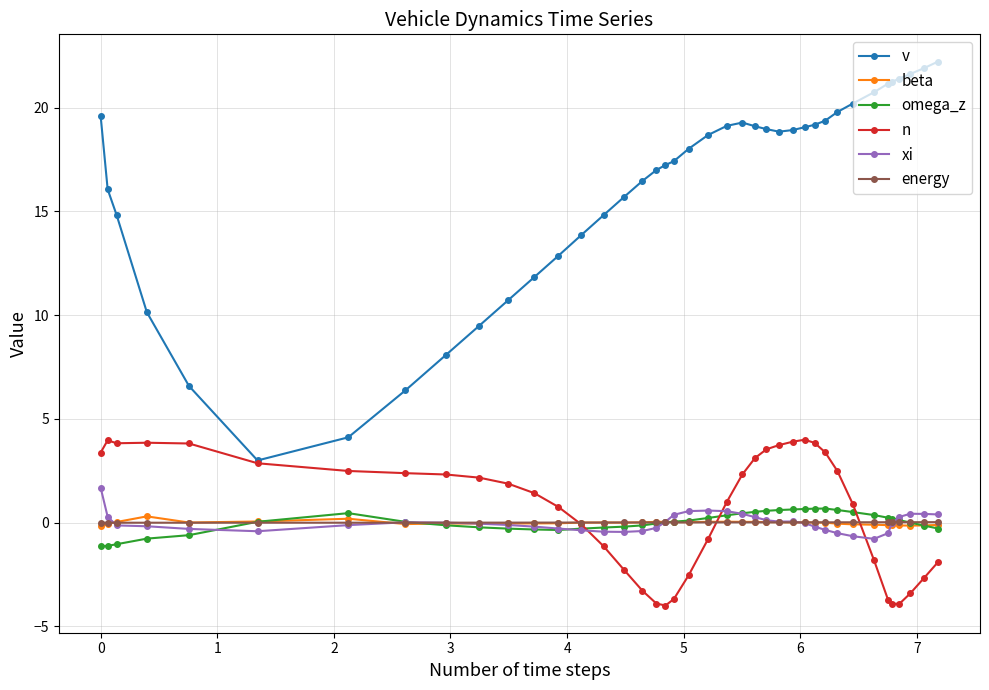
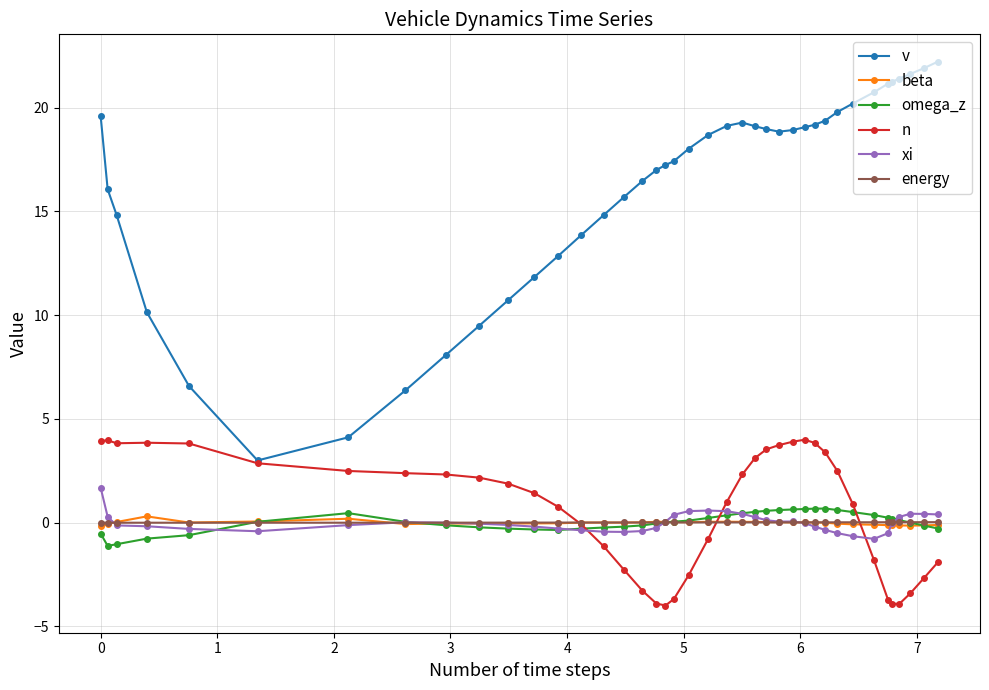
omega_z, 0: -1.1 -> -0.5
n, 0: 3.4 -> 3.9
